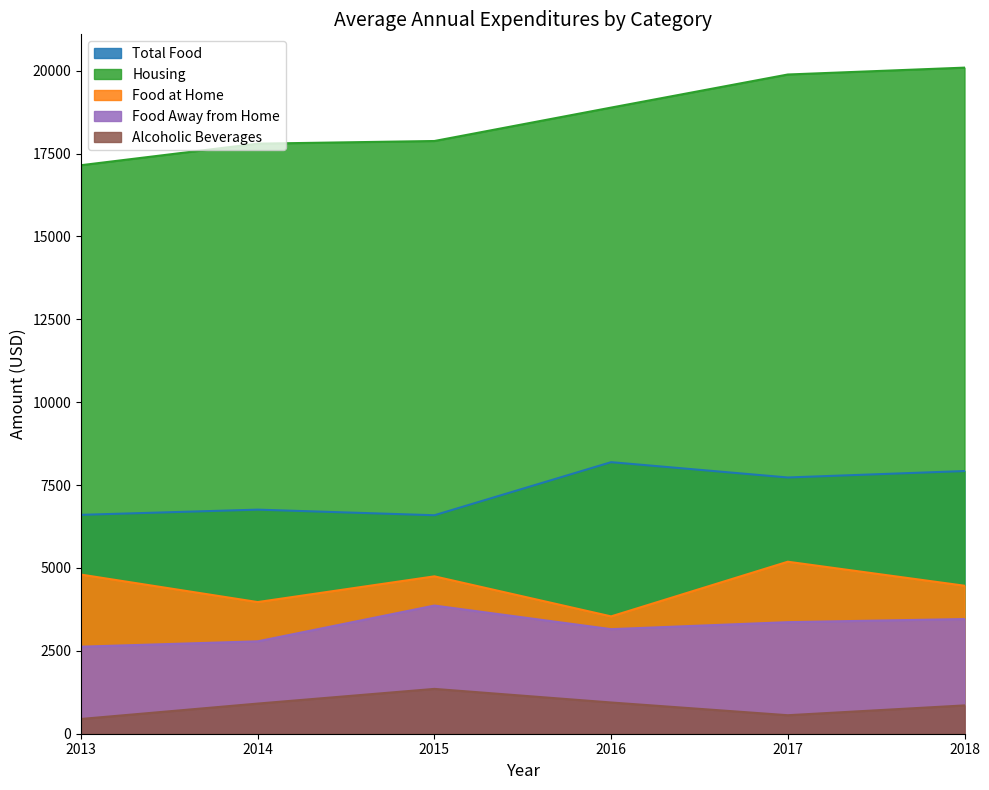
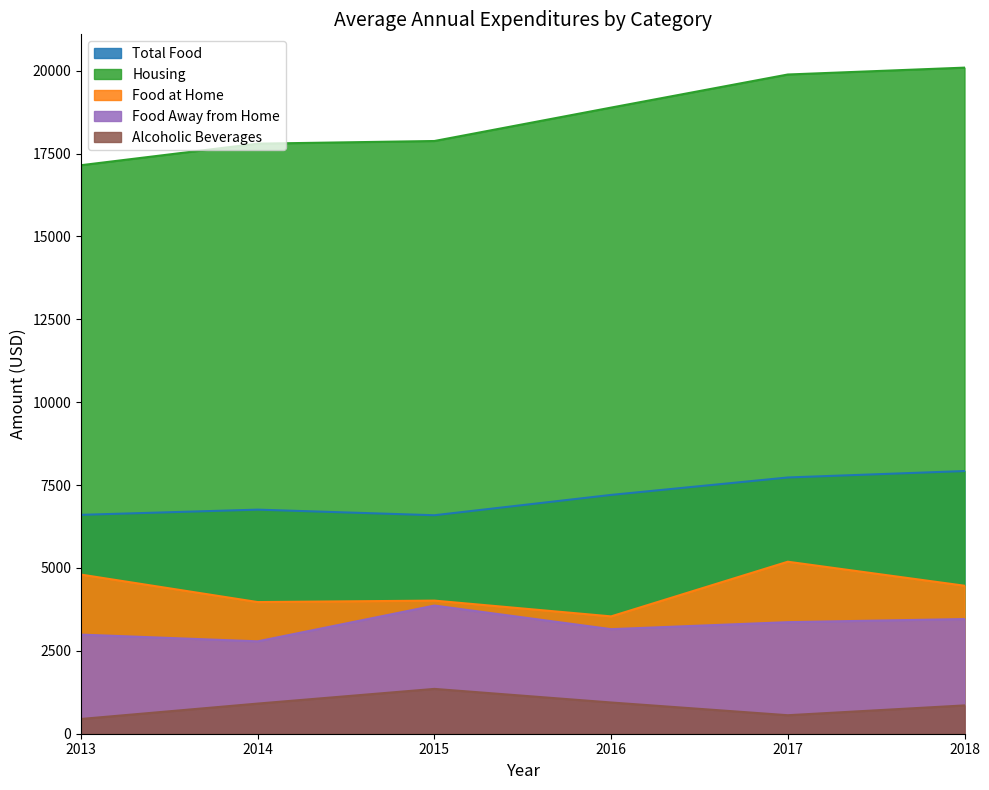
Food Away from Home, 2013: 2600 -> 3000
Food at Home, 2015: 4700 -> 4000
Total Food, 2016: 8200 -> 7200
